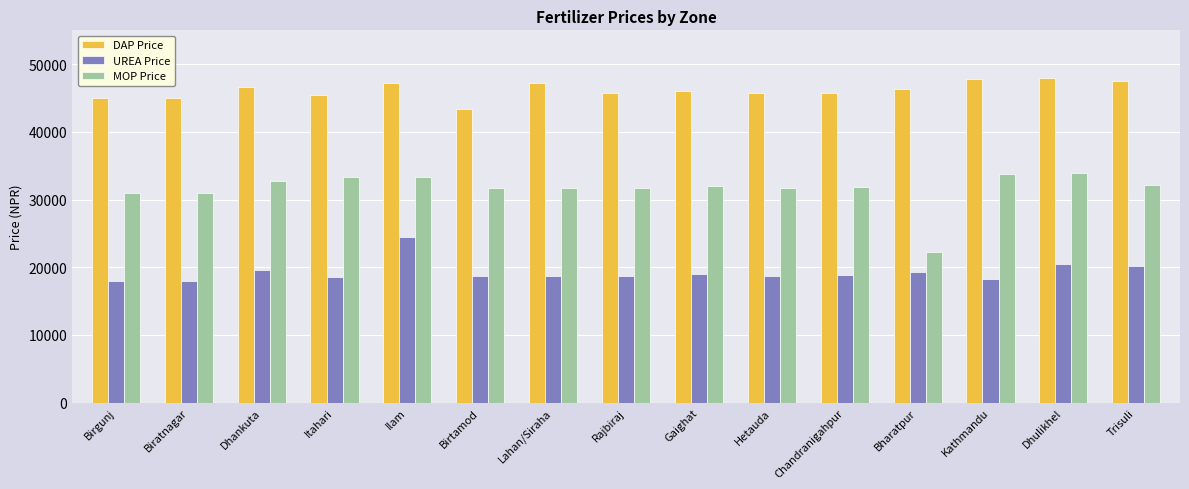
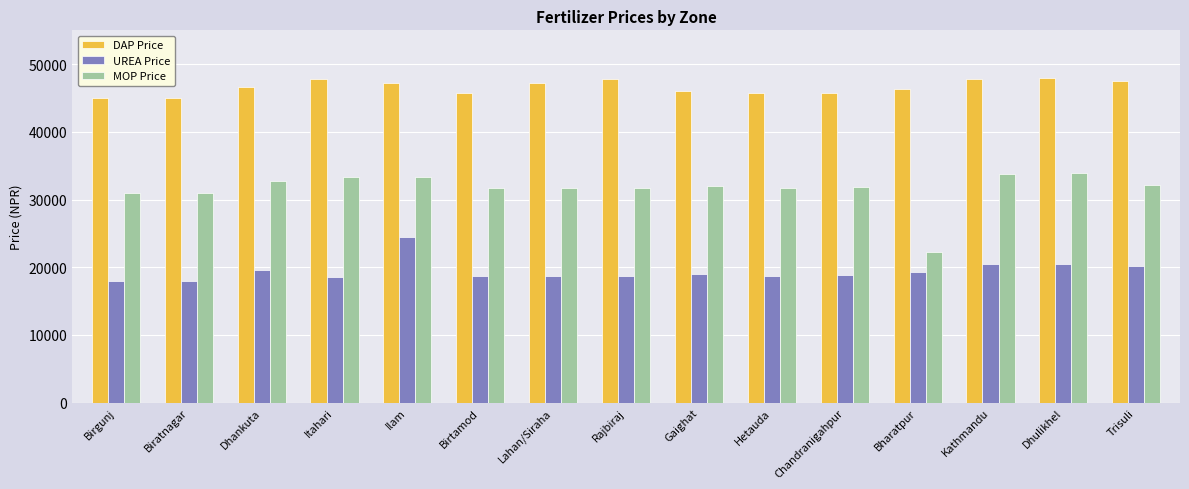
DAP Price, Itahari: 46000 -> 48000
DAP Price, Birtamod: 43000 -> 46000
DAP Price, Rajbiraj: 46000 -> 48000
UREA Price, Kathmandu: 18000 -> 20000
